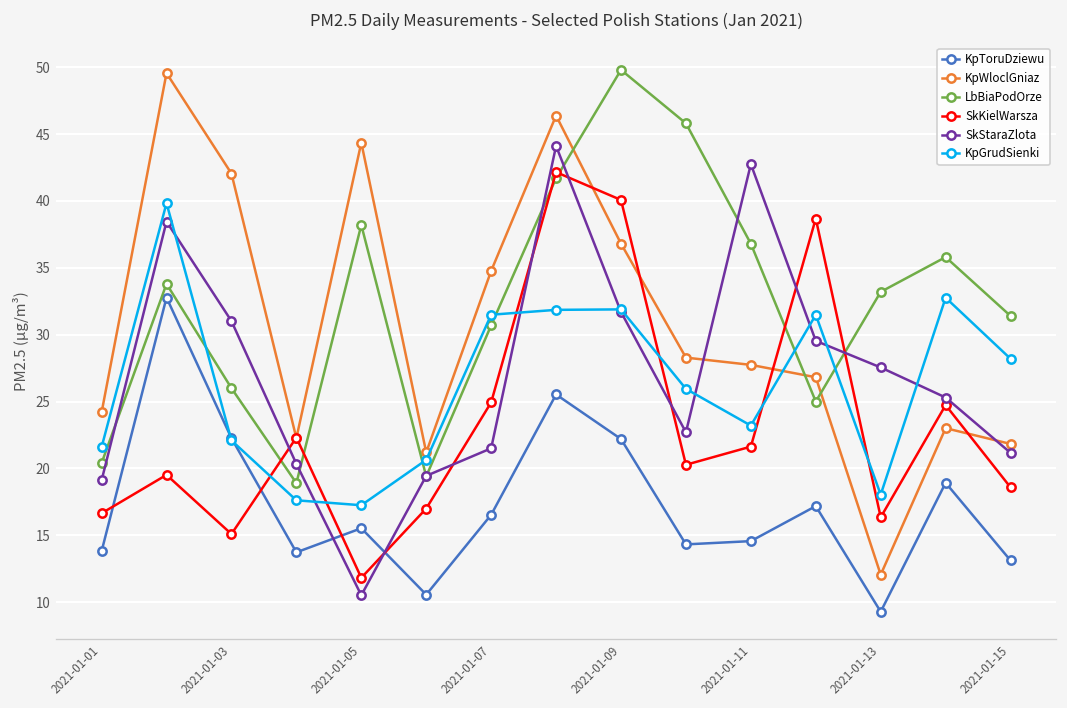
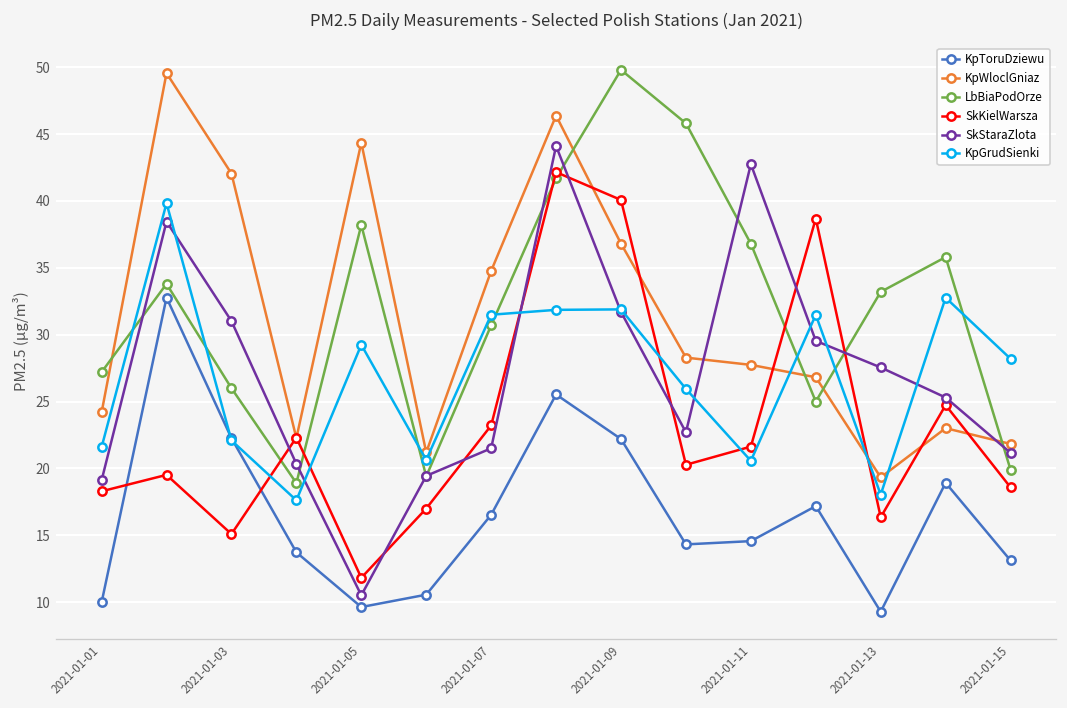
KpToruDziewu, 2021-01-01: 13.8 -> 10.0
LbBiaPodOrze, 2021-01-01: 20.4 -> 27.2
SkKielWarsza, 2021-01-01: 16.6 -> 18.3
KpToruDziewu, 2021-01-05: 15.5 -> 9.6
KpGrudSienki, 2021-01-05: 17.2 -> 29.2
SkKielWarsza, 2021-01-07: 24.9 -> 23.2
KpGrudSienki, 2021-01-11: 23.2 -> 20.6
KpWloclGniaz, 2021-01-13: 12.1 -> 19.3
LbBiaPodOrze, 2021-01-15: 31.4 -> 19.9
